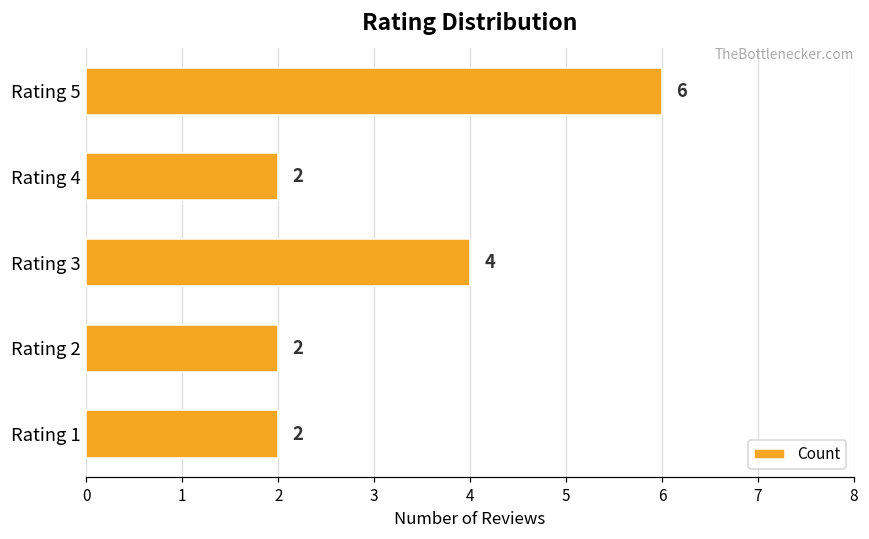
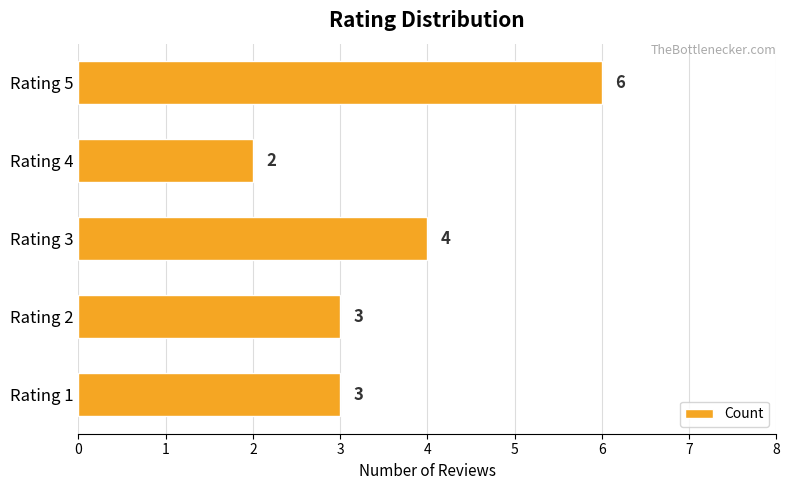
Rating 2: 2 -> 3
Rating 1: 2 -> 3
